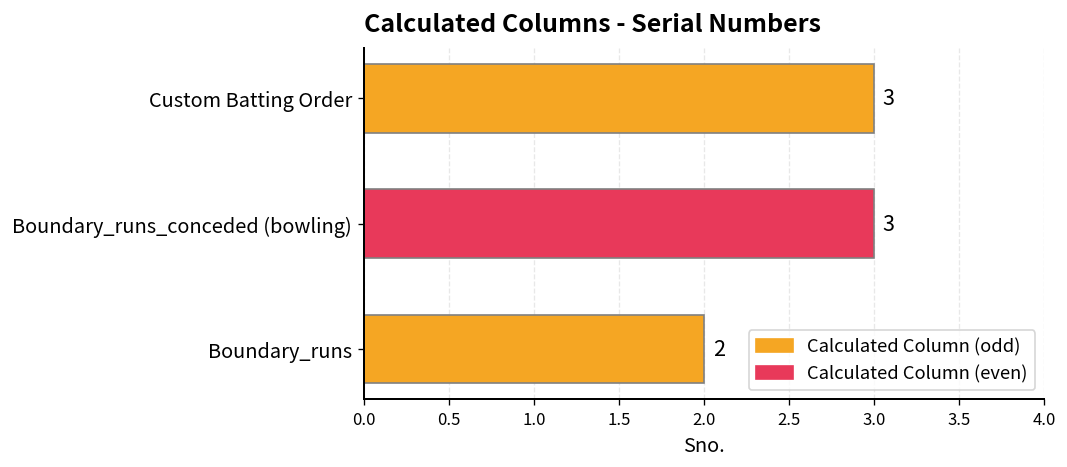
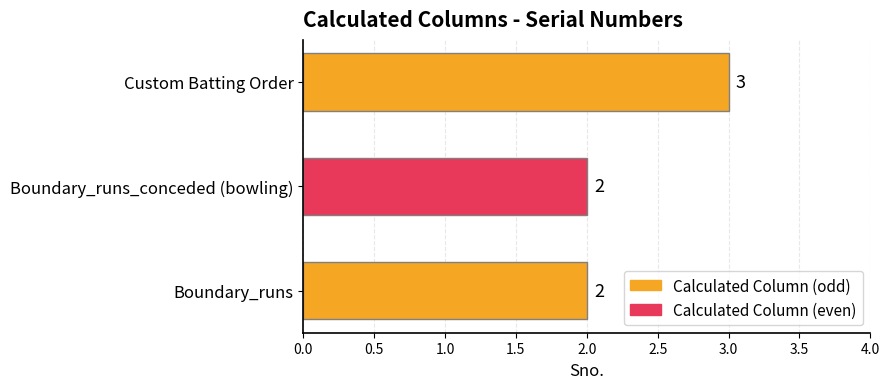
Boundary_runs_conceded (bowling): 3 -> 2
